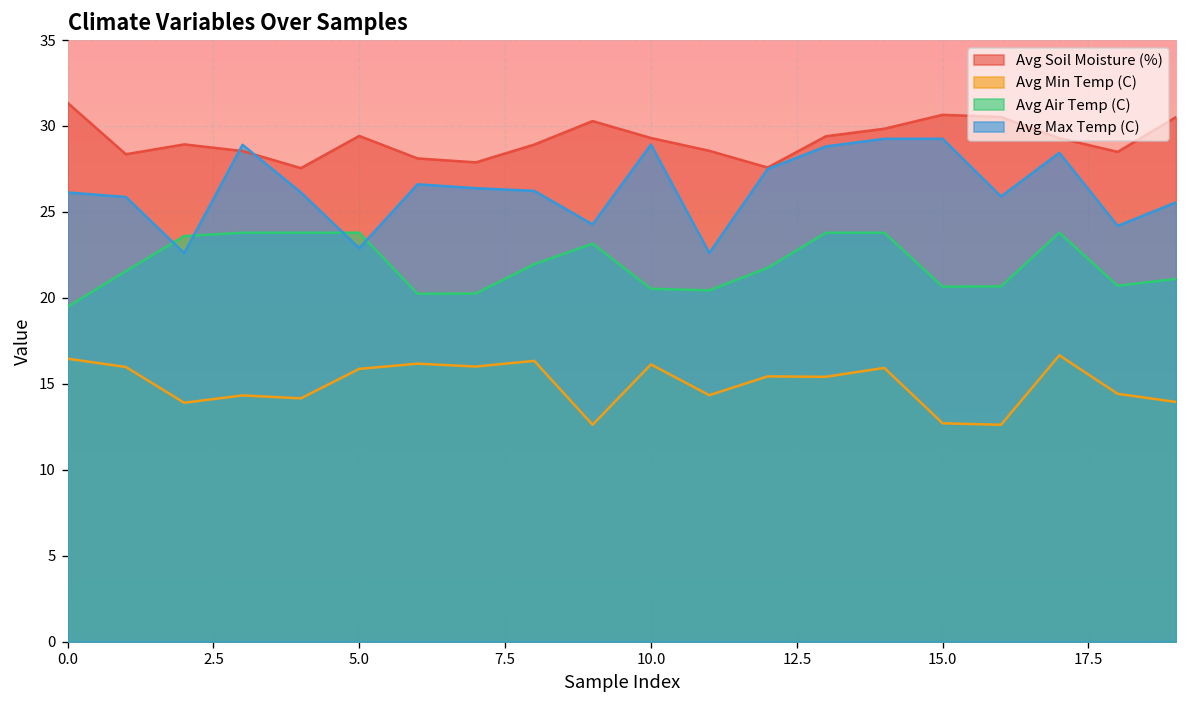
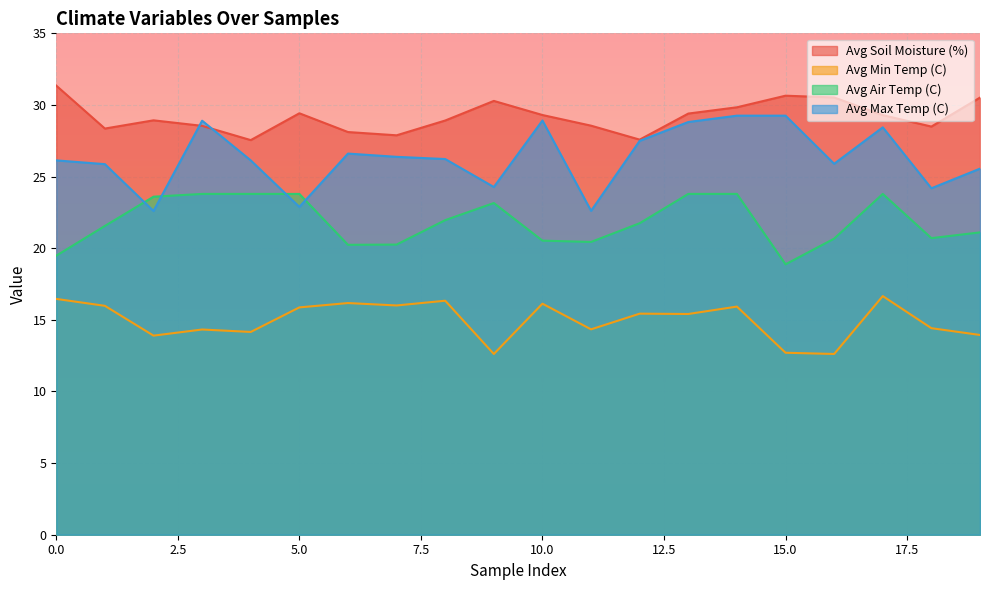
Avg Air Temp (C), 15.0: 20.7 -> 18.9
